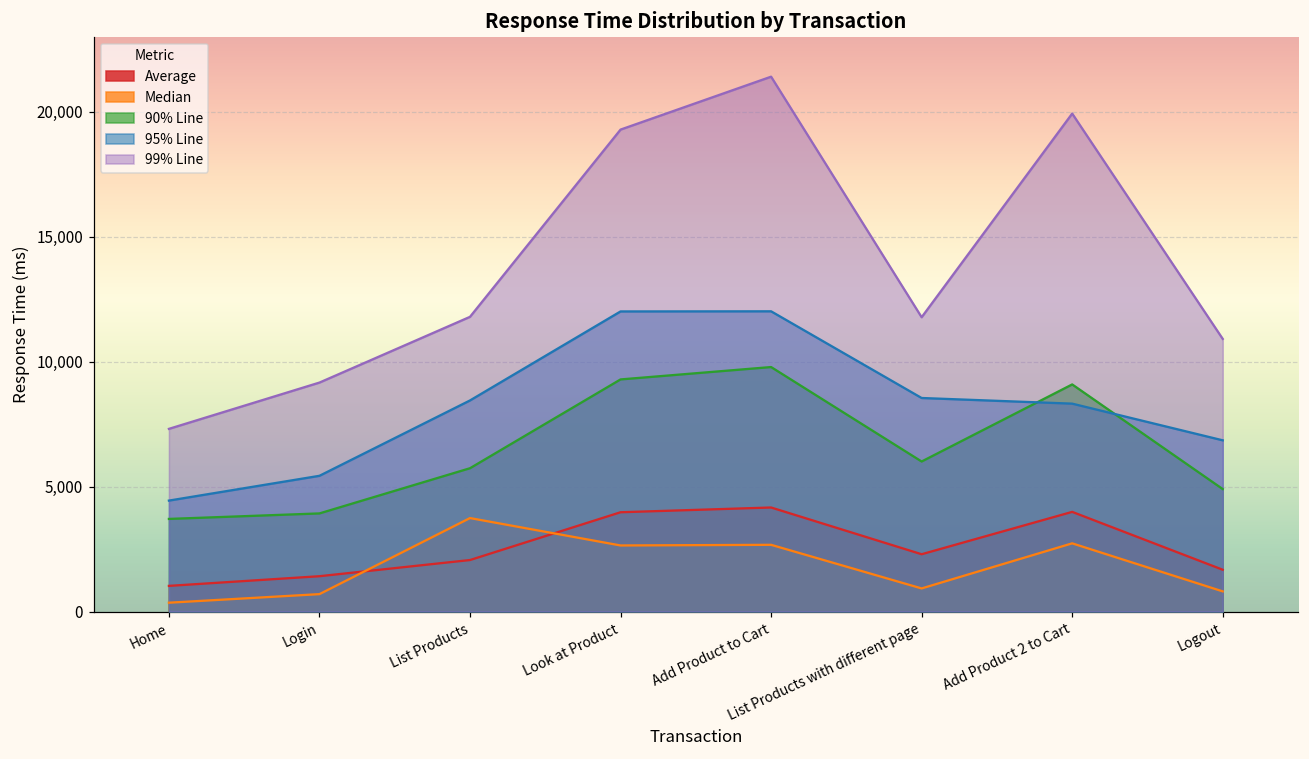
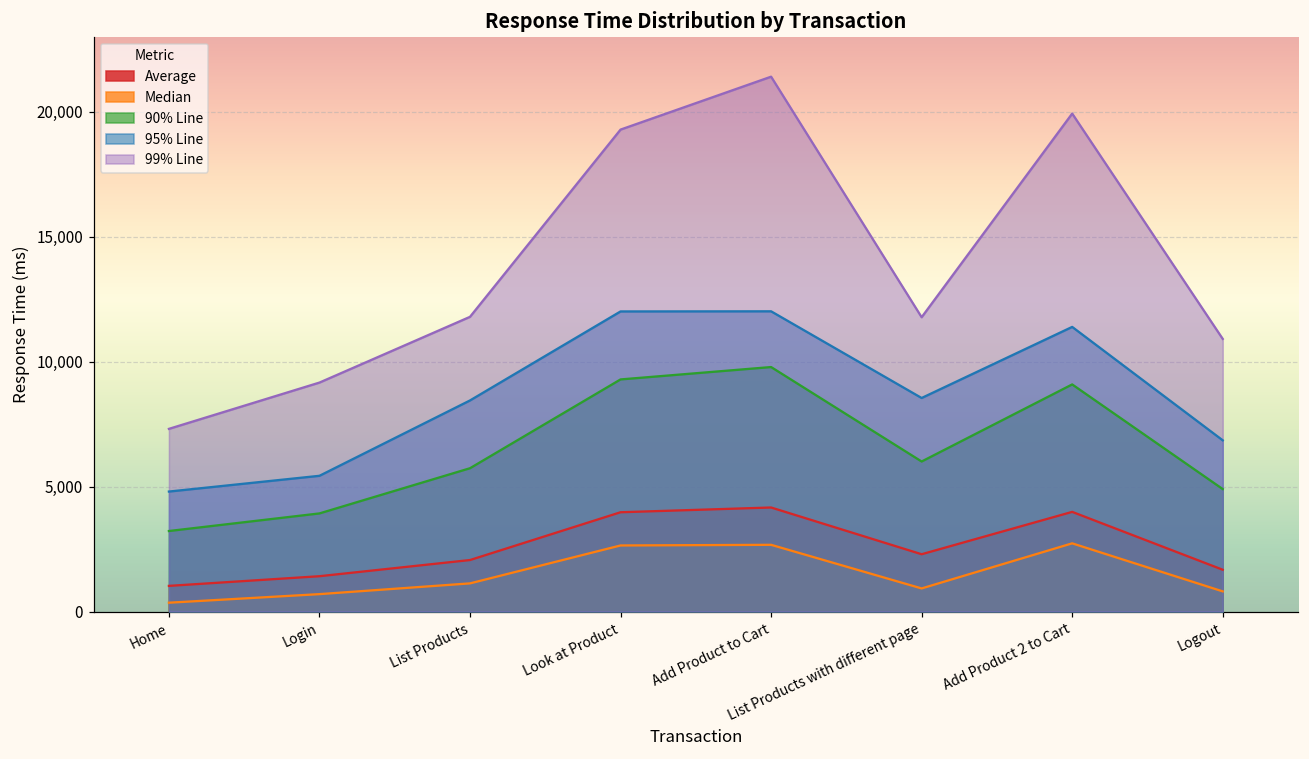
90% Line, Home: 3,700 -> 3,200
95% Line, Home: 4,400 -> 4,800
Median, List Products: 3,700 -> 1,100
95% Line, Add Product 2 to Cart: 8,300 -> 11,400
